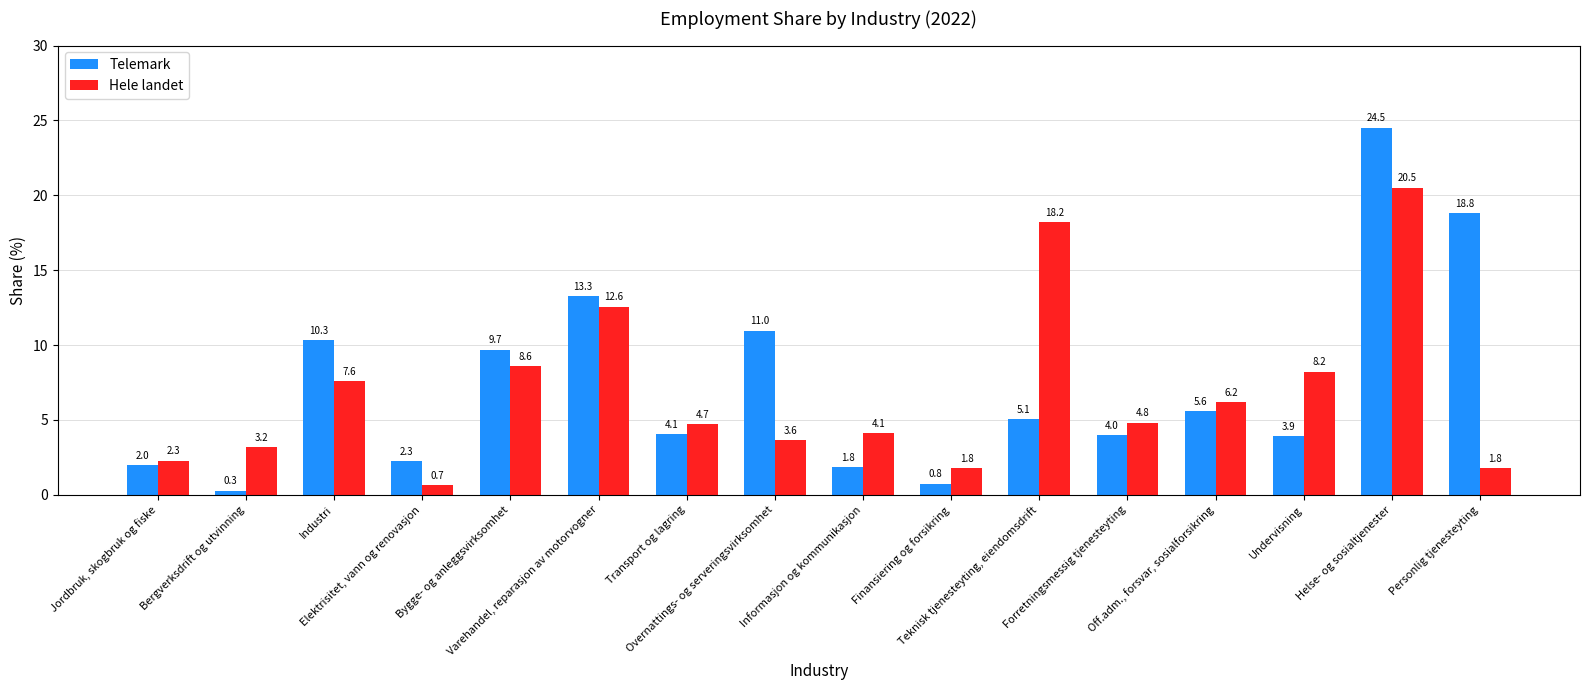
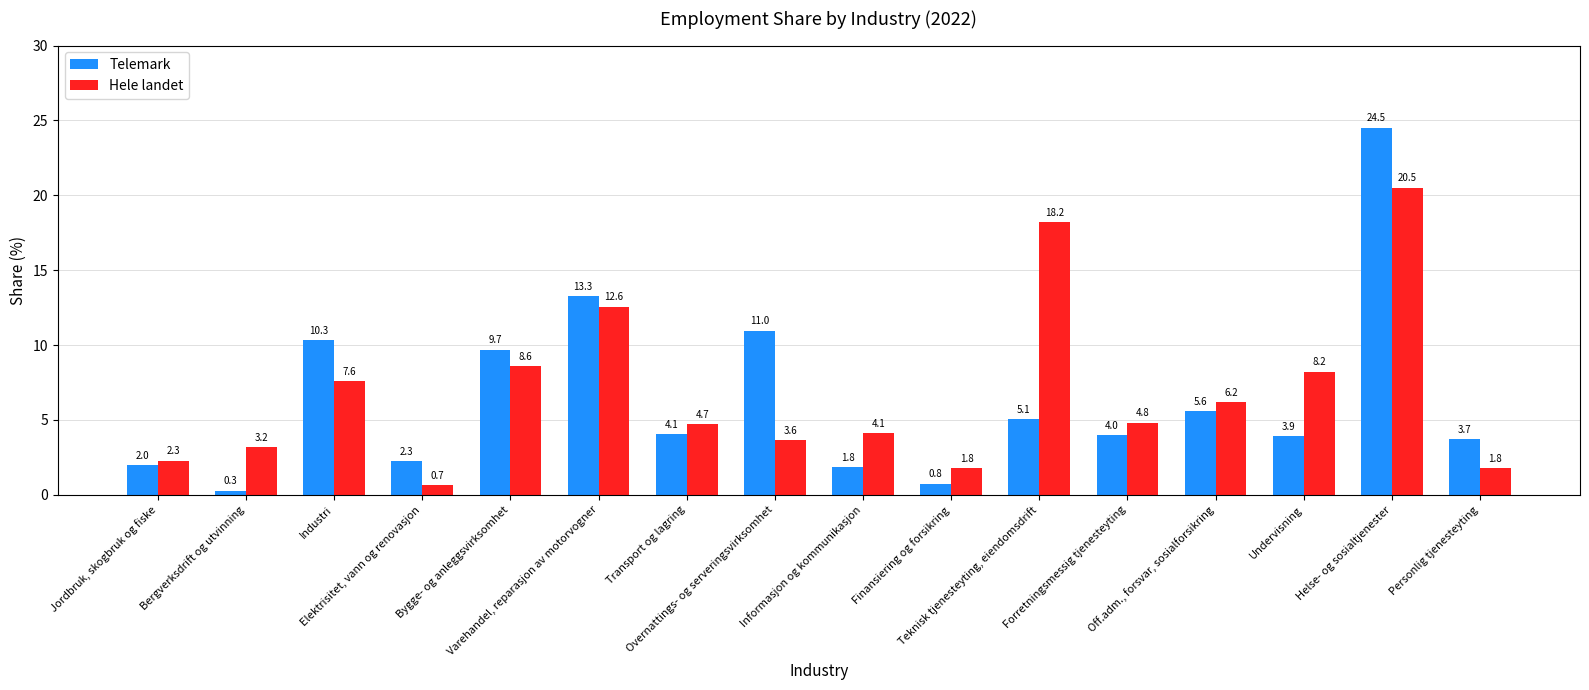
Telemark, Personlig tjenesteyting: 18.8 -> 3.7
